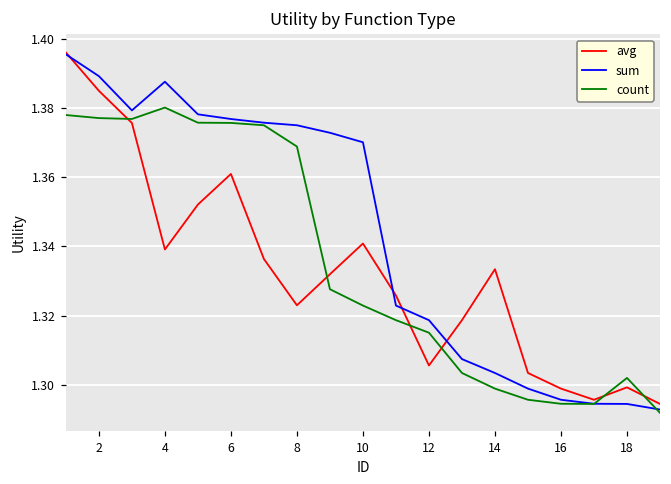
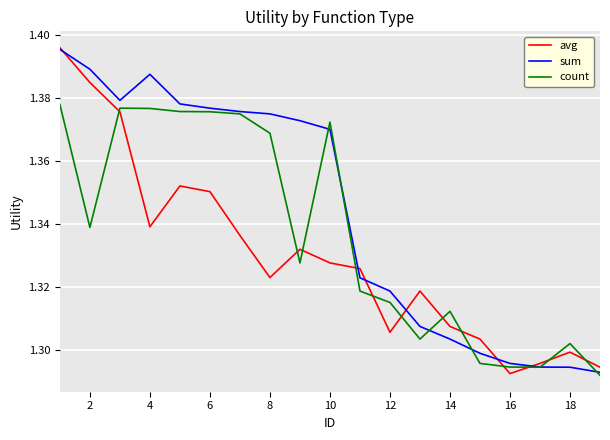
count, 2: 1.377 -> 1.339
count, 4: 1.380 -> 1.377
avg, 6: 1.361 -> 1.350
avg, 10: 1.341 -> 1.328
count, 10: 1.323 -> 1.372
avg, 14: 1.333 -> 1.307
count, 14: 1.299 -> 1.312
avg, 16: 1.299 -> 1.292
